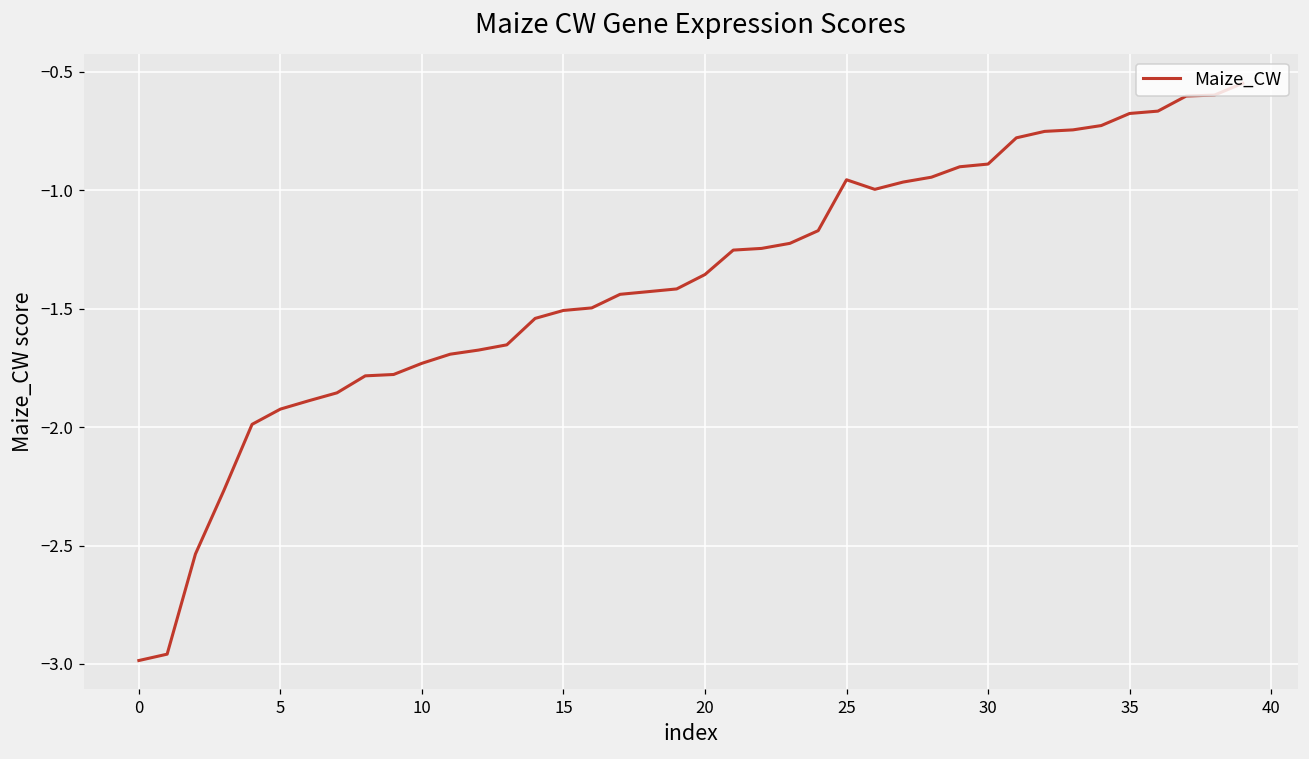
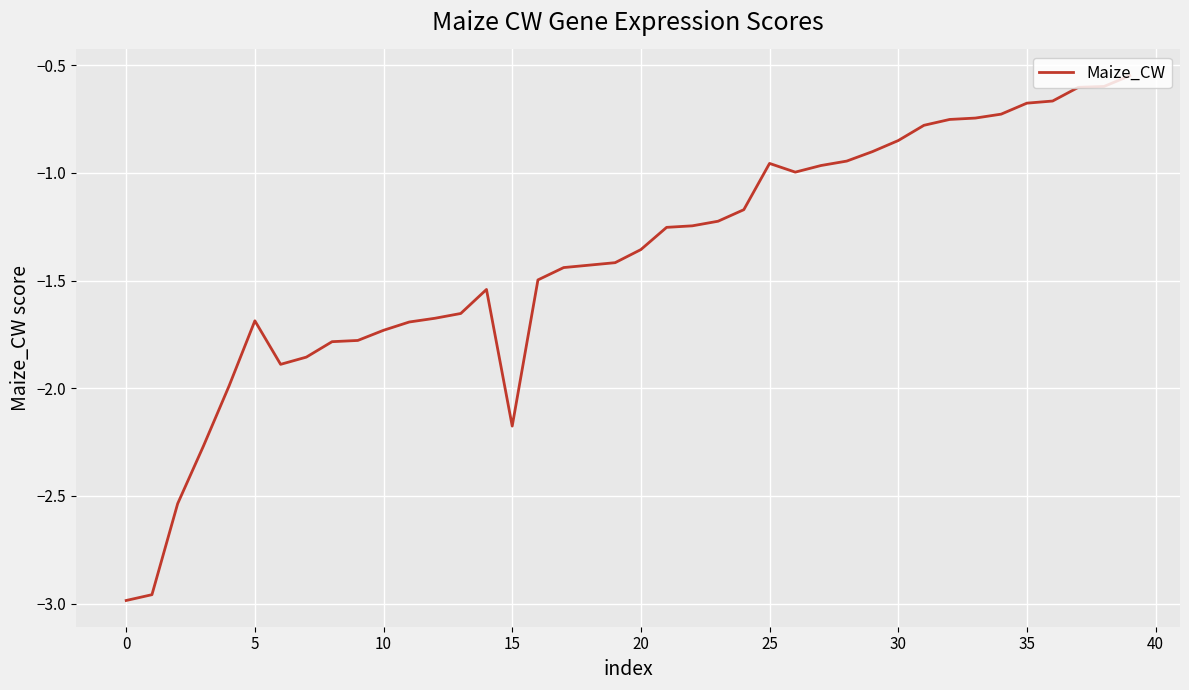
5: -1.92 -> -1.69
15: -1.51 -> -2.18
30: -0.89 -> -0.85
